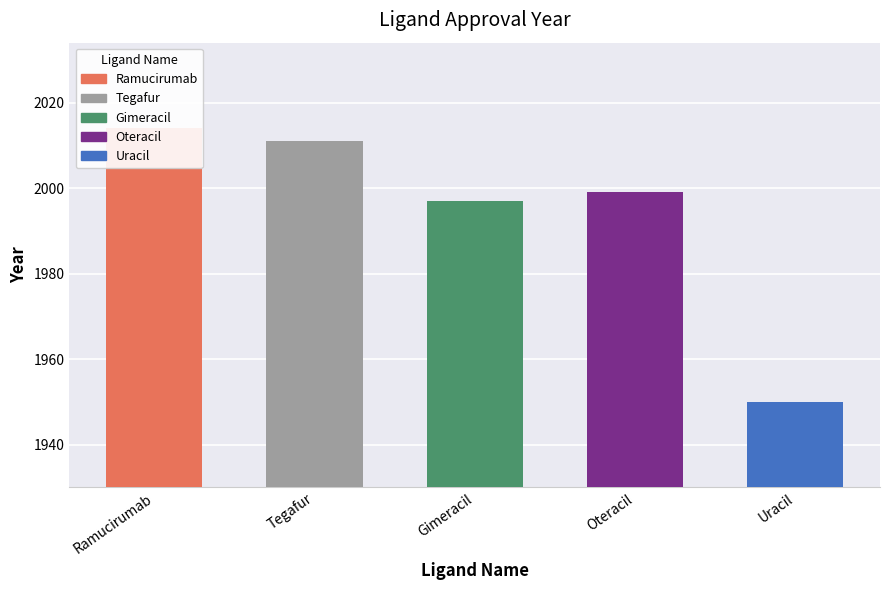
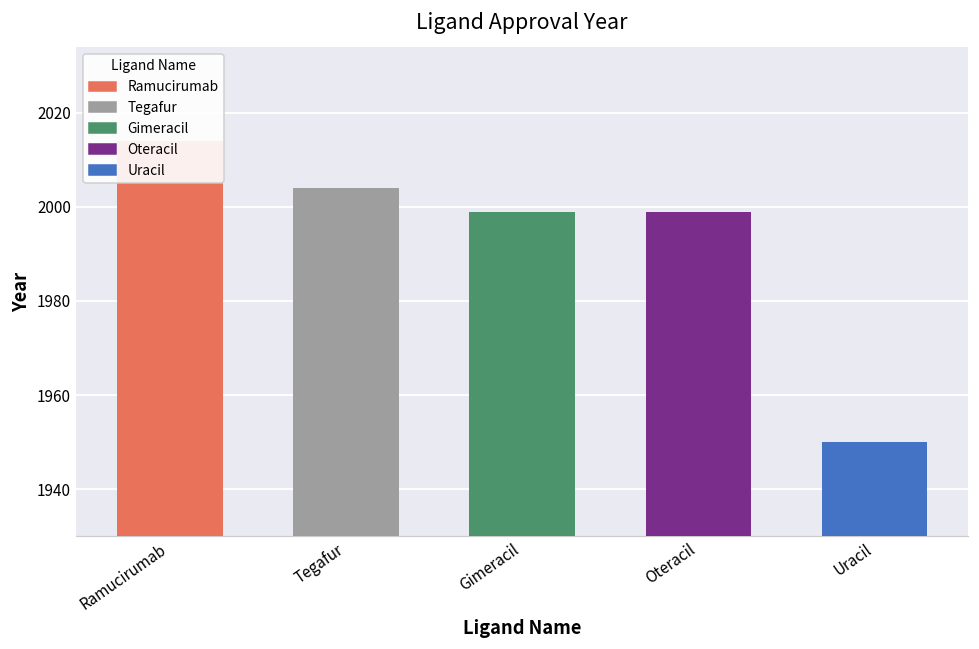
Tegafur, Tegafur: 2011 -> 2004
Gimeracil, Gimeracil: 1997 -> 1999
